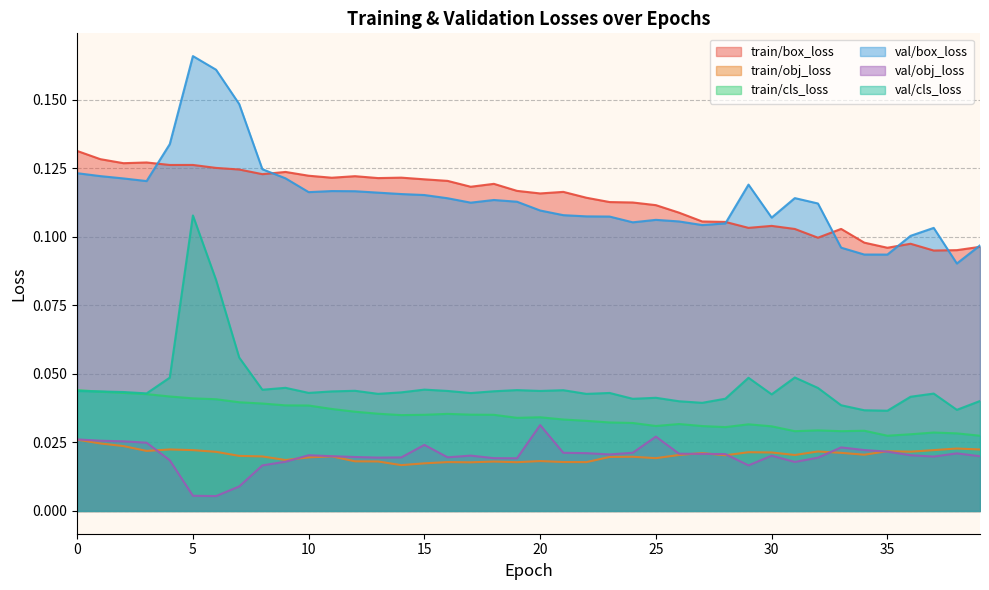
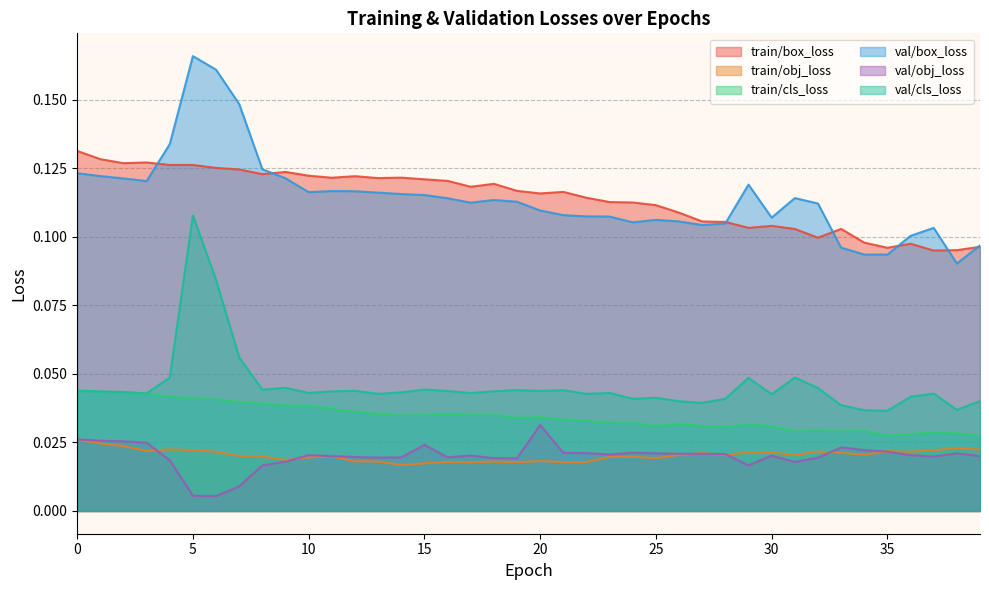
val/obj_loss, 25: 0.027 -> 0.021
